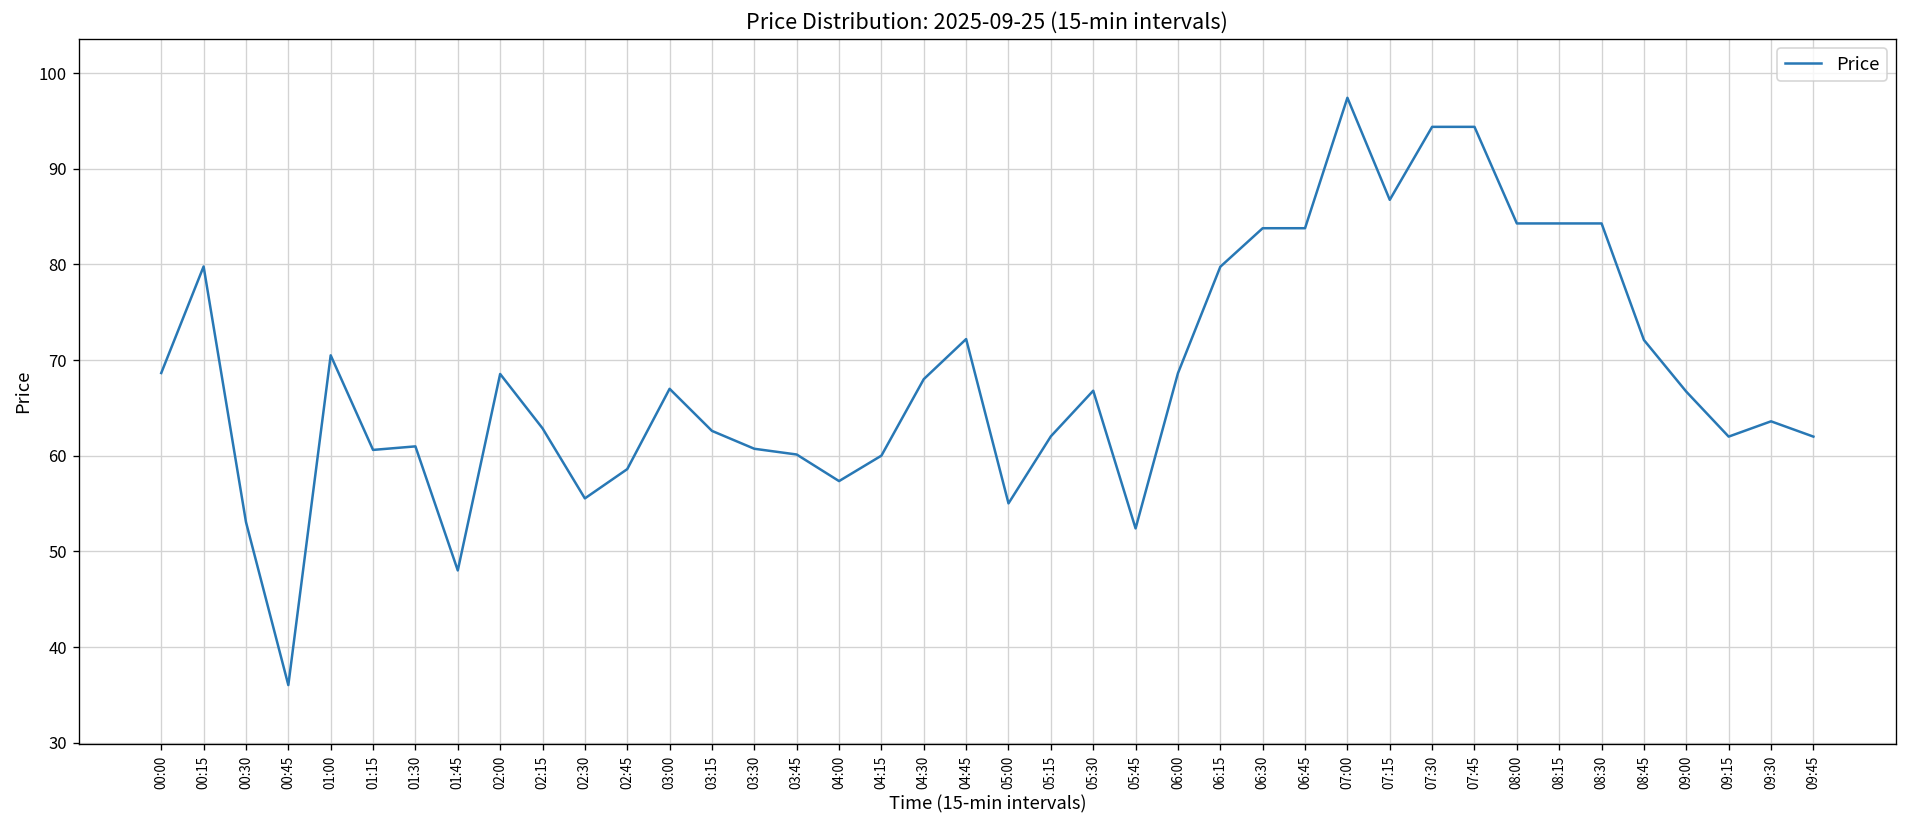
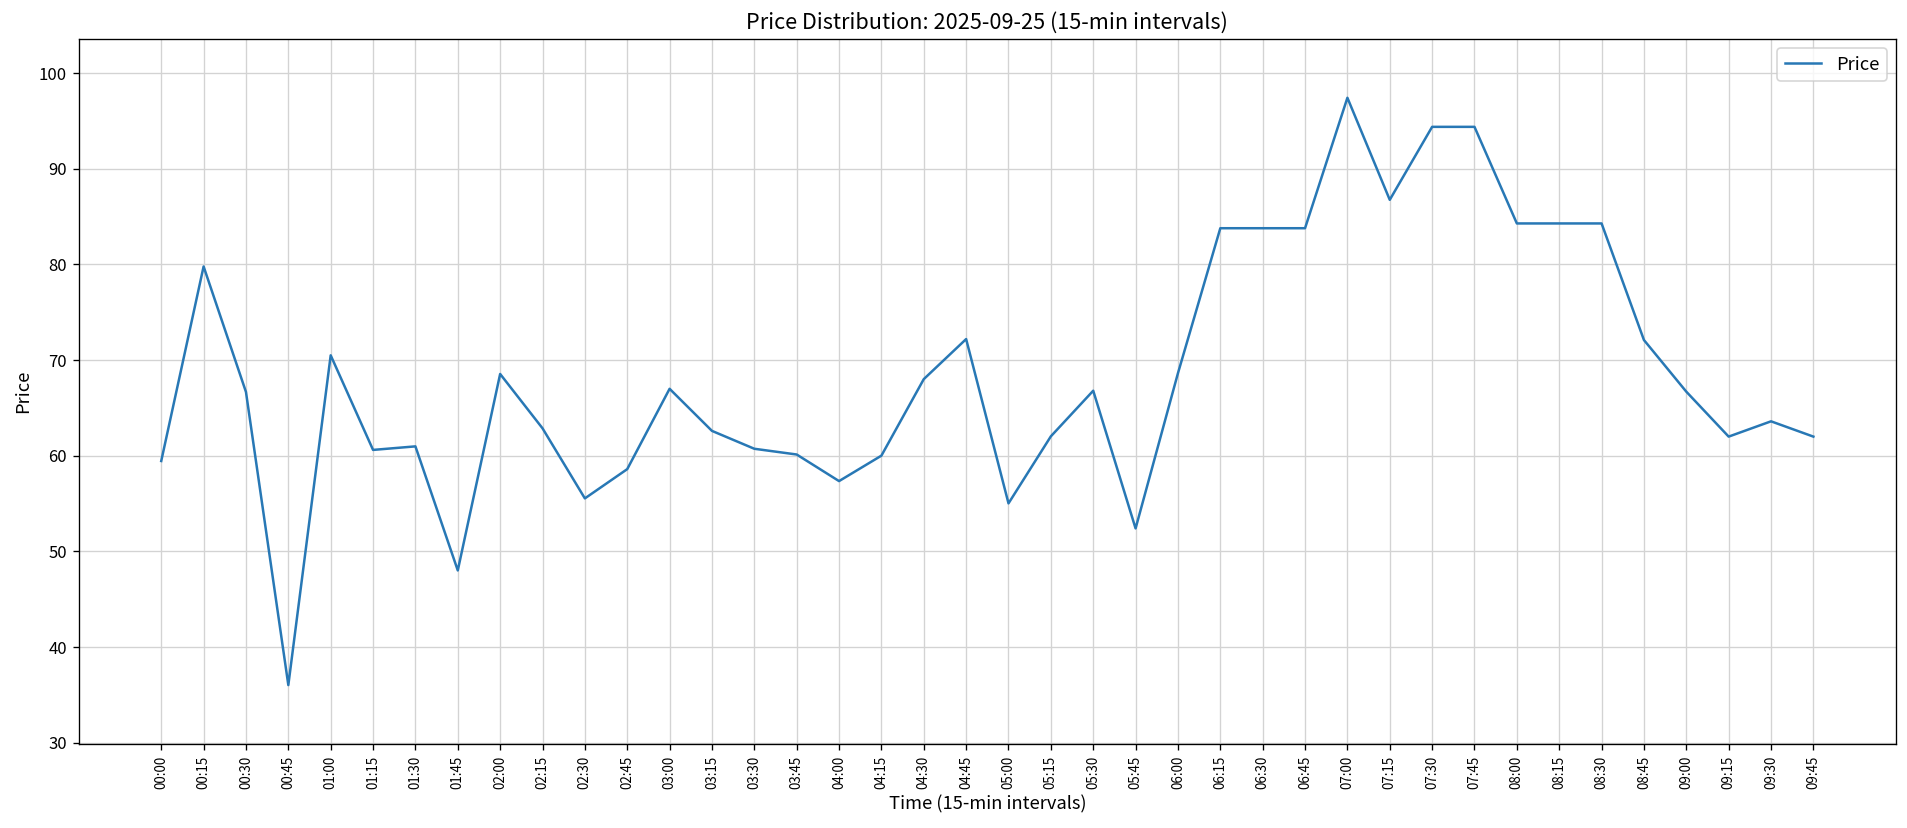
00:00: 69 -> 59
00:30: 53 -> 67
06:15: 80 -> 84
